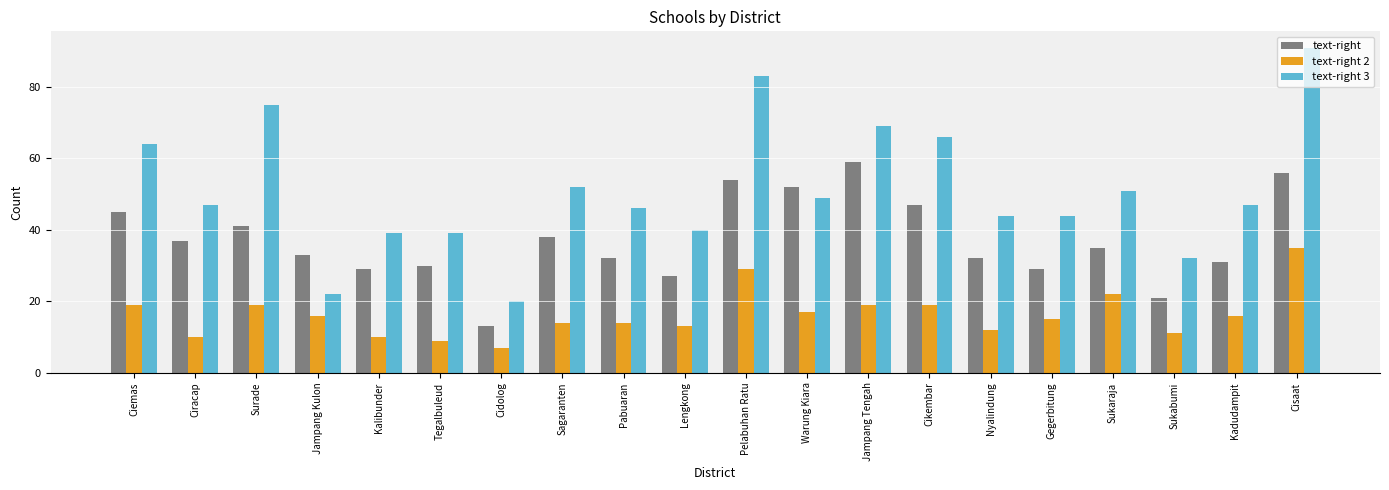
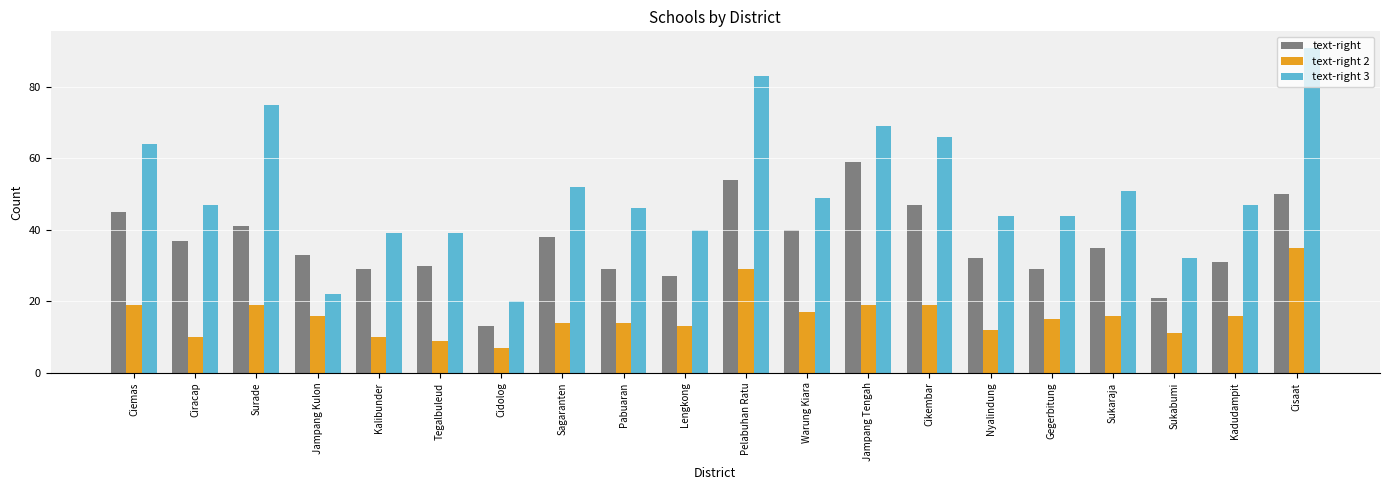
text-right, Pabuaran: 32 -> 29
text-right, Warung Kiara: 52 -> 40
text-right 2, Sukaraja: 22 -> 16
text-right, Cisaat: 56 -> 50
